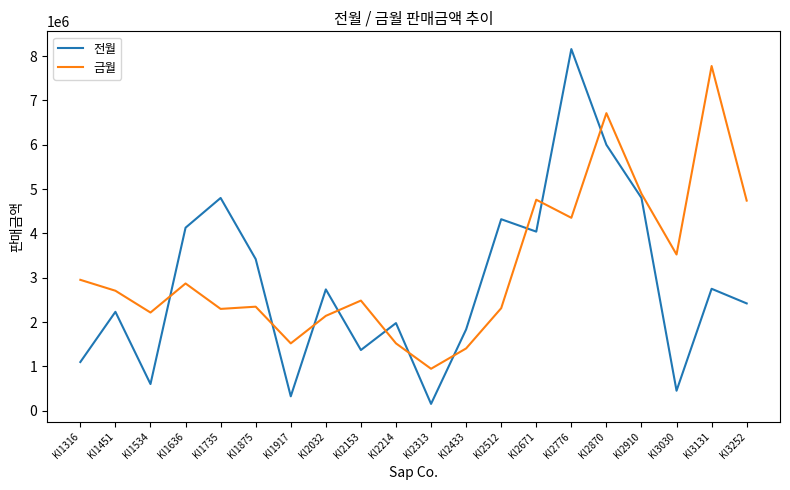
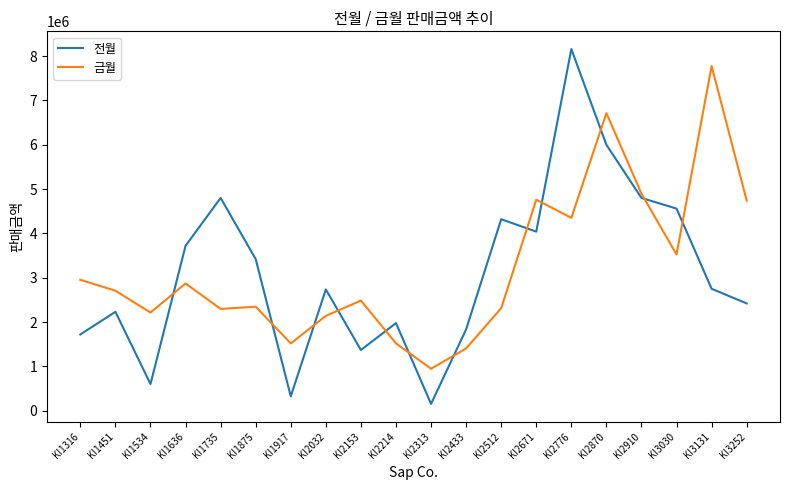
전월, KI1316: 1100000 -> 1700000
전월, KI1636: 4100000 -> 3700000
전월, KI3030: 400000 -> 4600000
